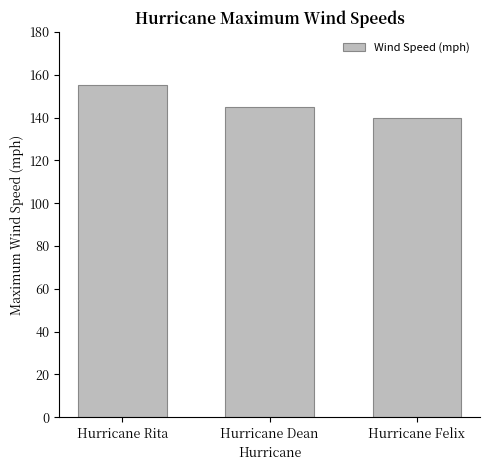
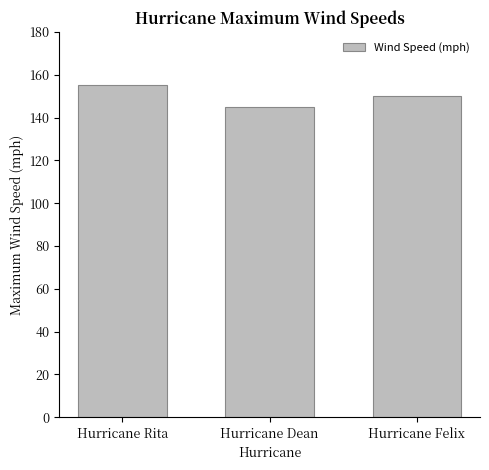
Hurricane Felix: 140 -> 150
